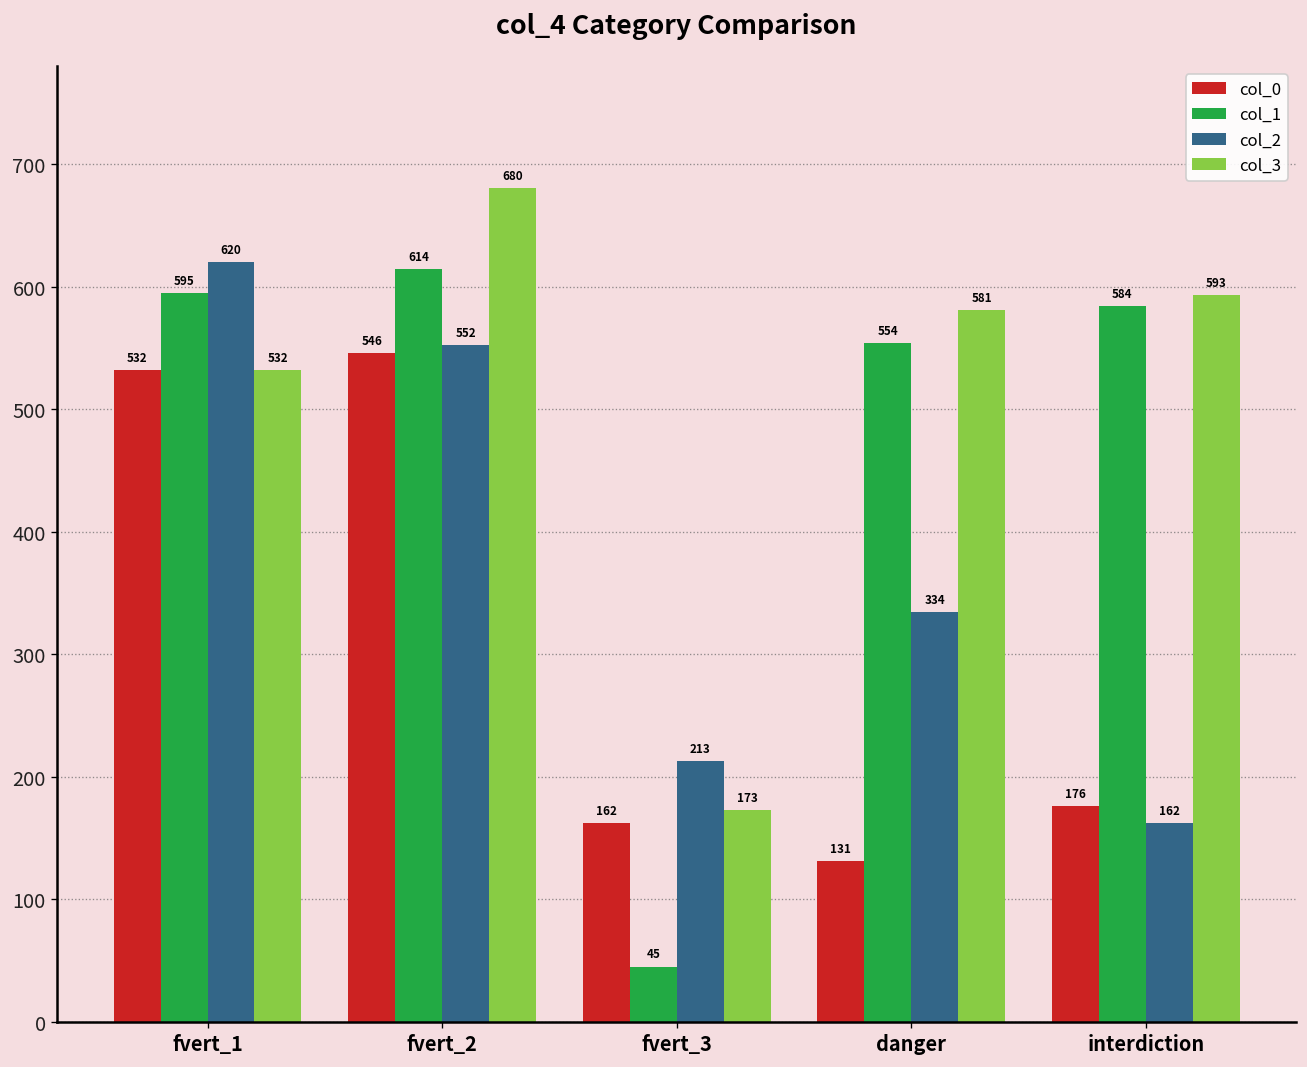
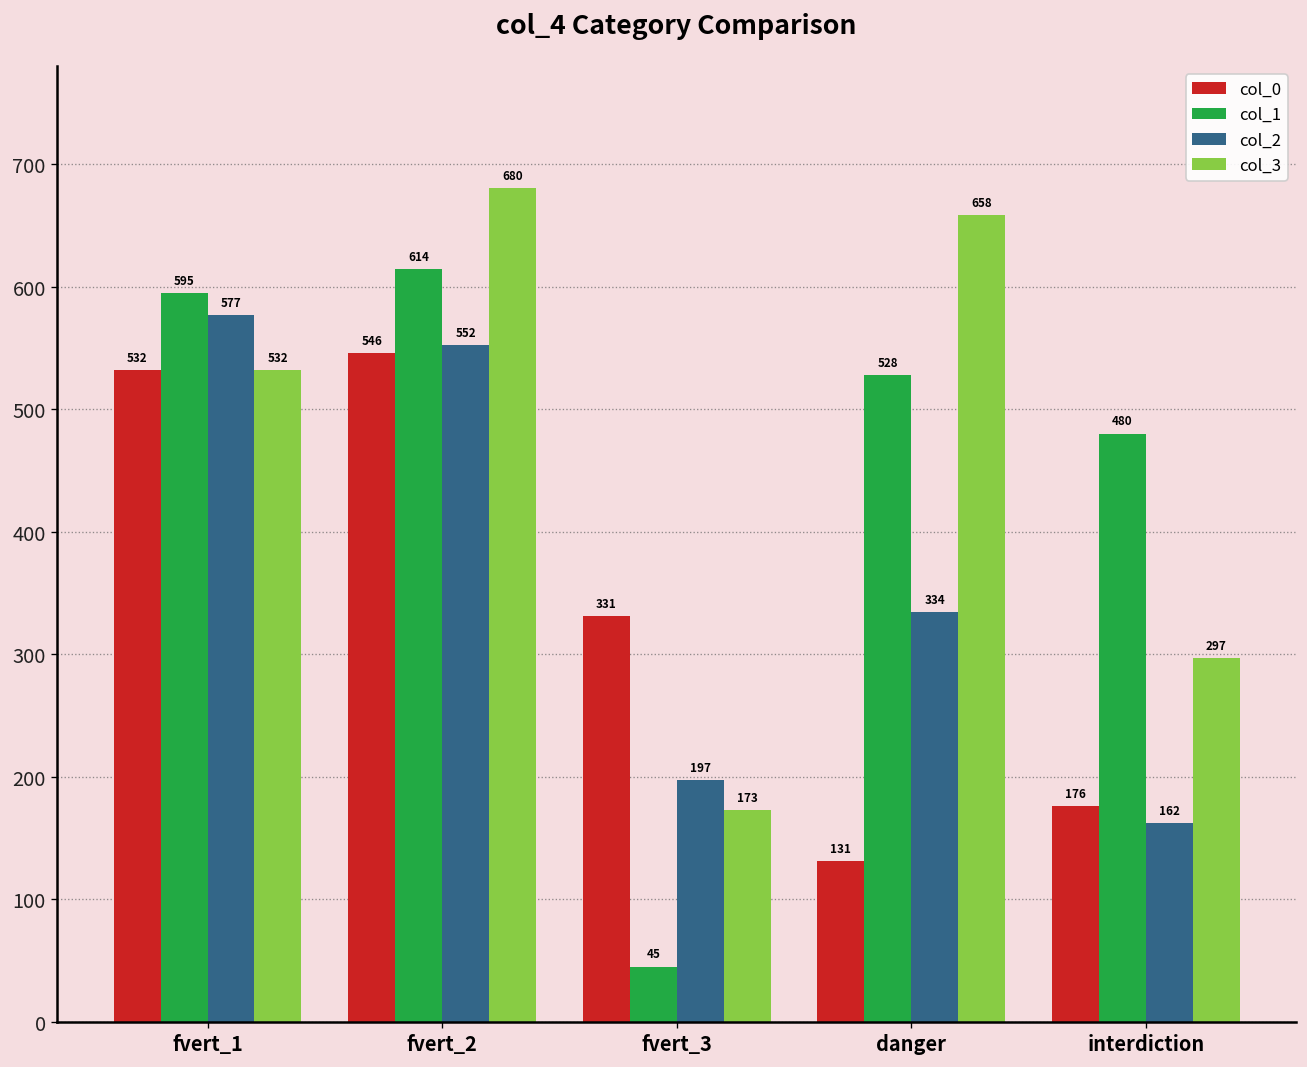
col_2, fvert_1: 620 -> 577
col_0, fvert_3: 162 -> 331
col_2, fvert_3: 213 -> 197
col_1, danger: 554 -> 528
col_3, danger: 581 -> 658
col_1, interdiction: 584 -> 480
col_3, interdiction: 593 -> 297
